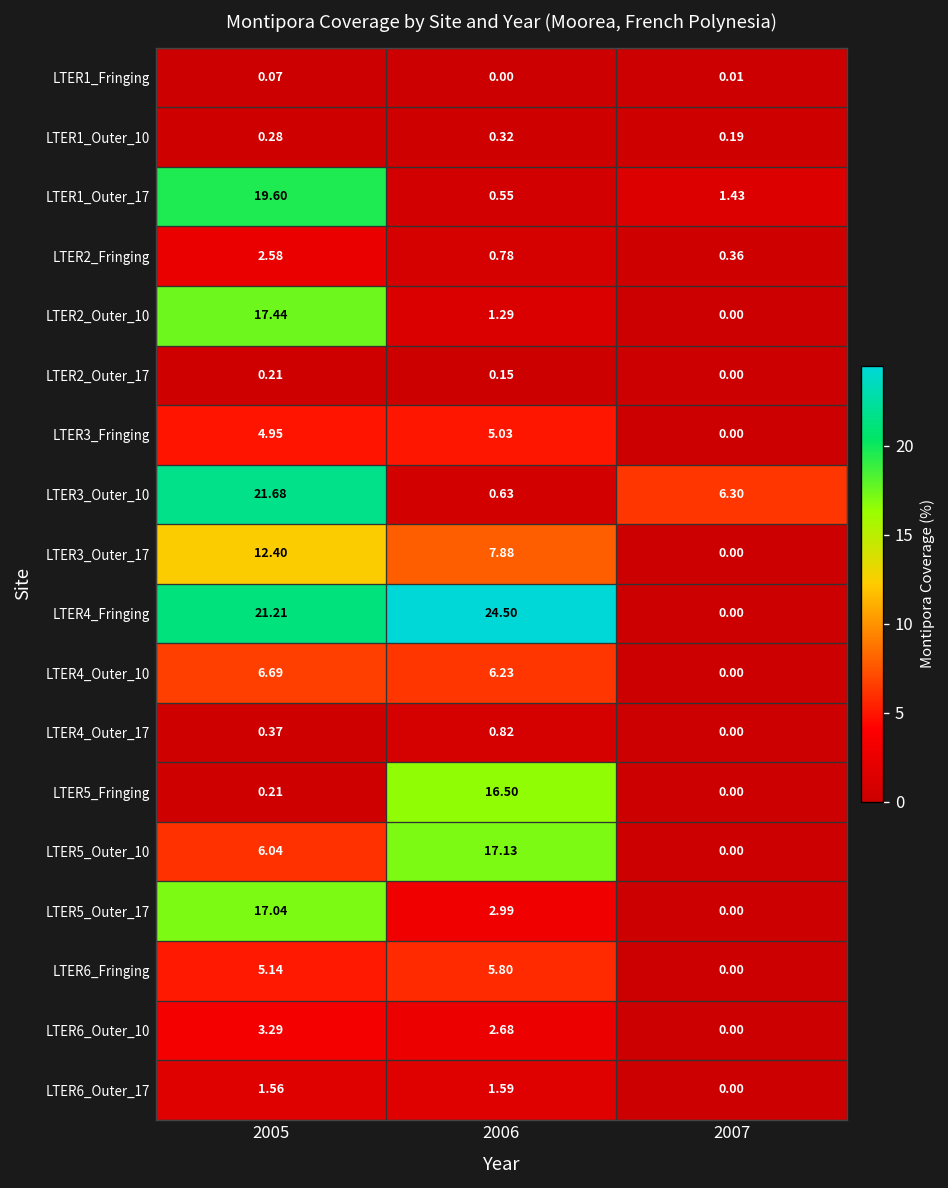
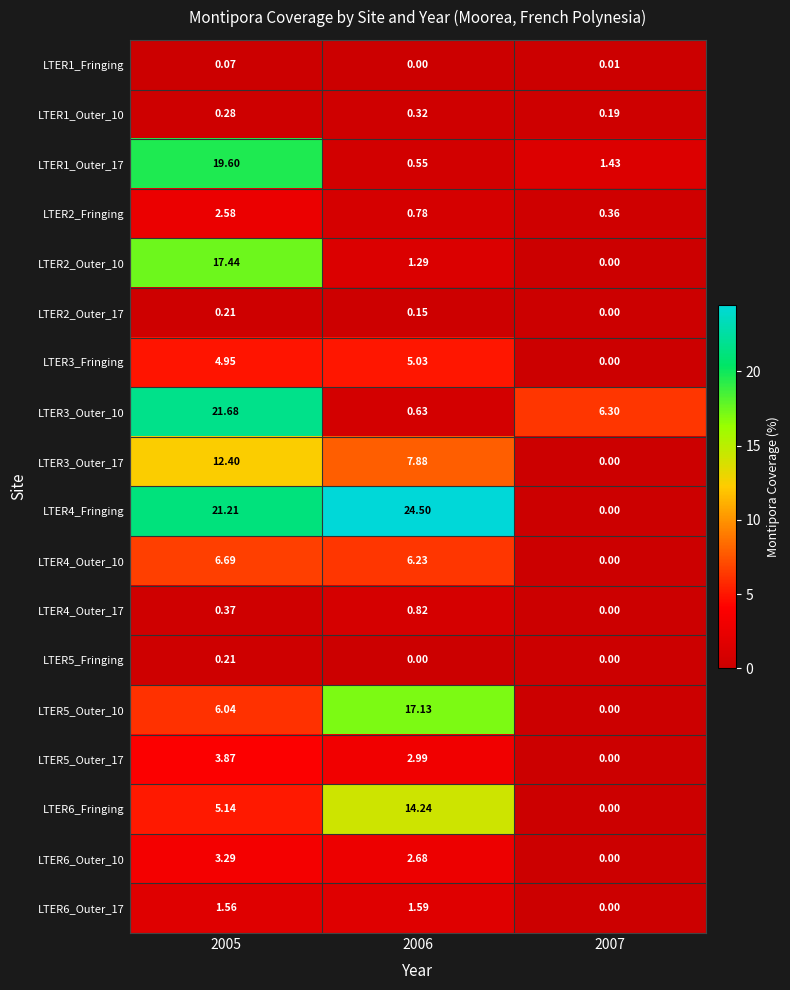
LTER5_Fringing, 2006: 16.50 -> 0.00
LTER5_Outer_17, 2005: 17.04 -> 3.87
LTER6_Fringing, 2006: 5.80 -> 14.24
